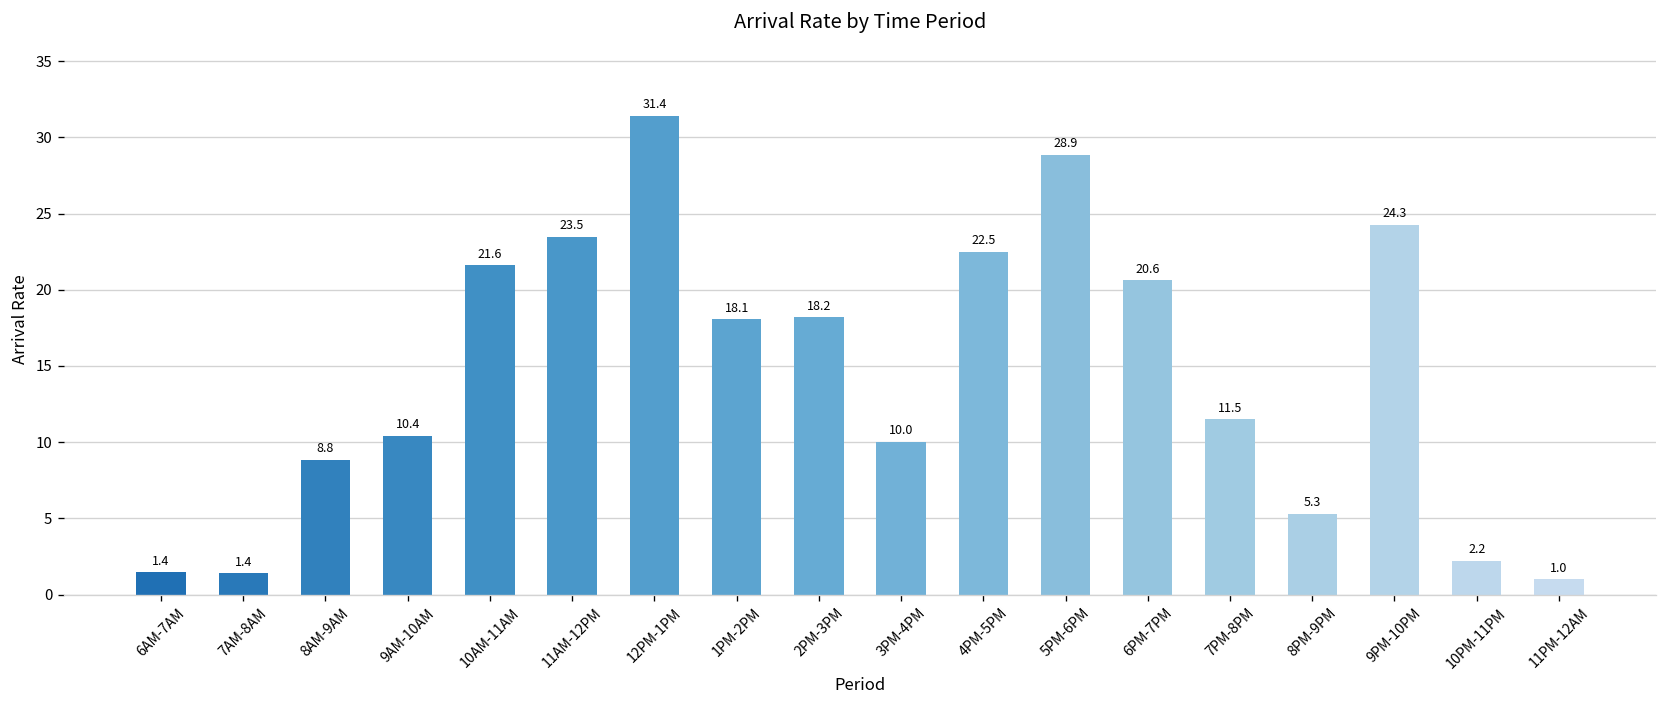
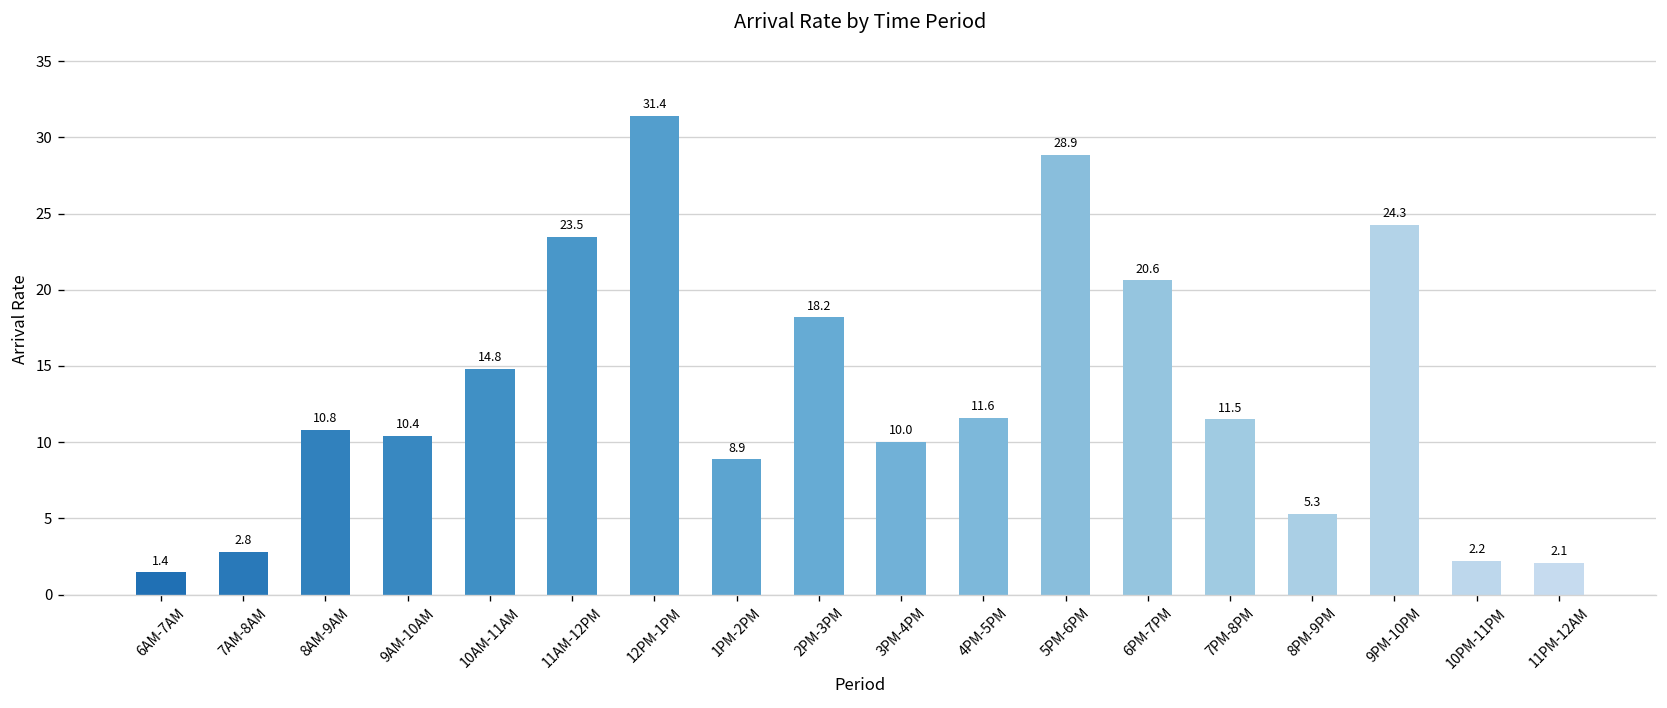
7AM-8AM: 1.4 -> 2.8
8AM-9AM: 8.8 -> 10.8
10AM-11AM: 21.6 -> 14.8
1PM-2PM: 18.1 -> 8.9
4PM-5PM: 22.5 -> 11.6
11PM-12AM: 1.0 -> 2.1
